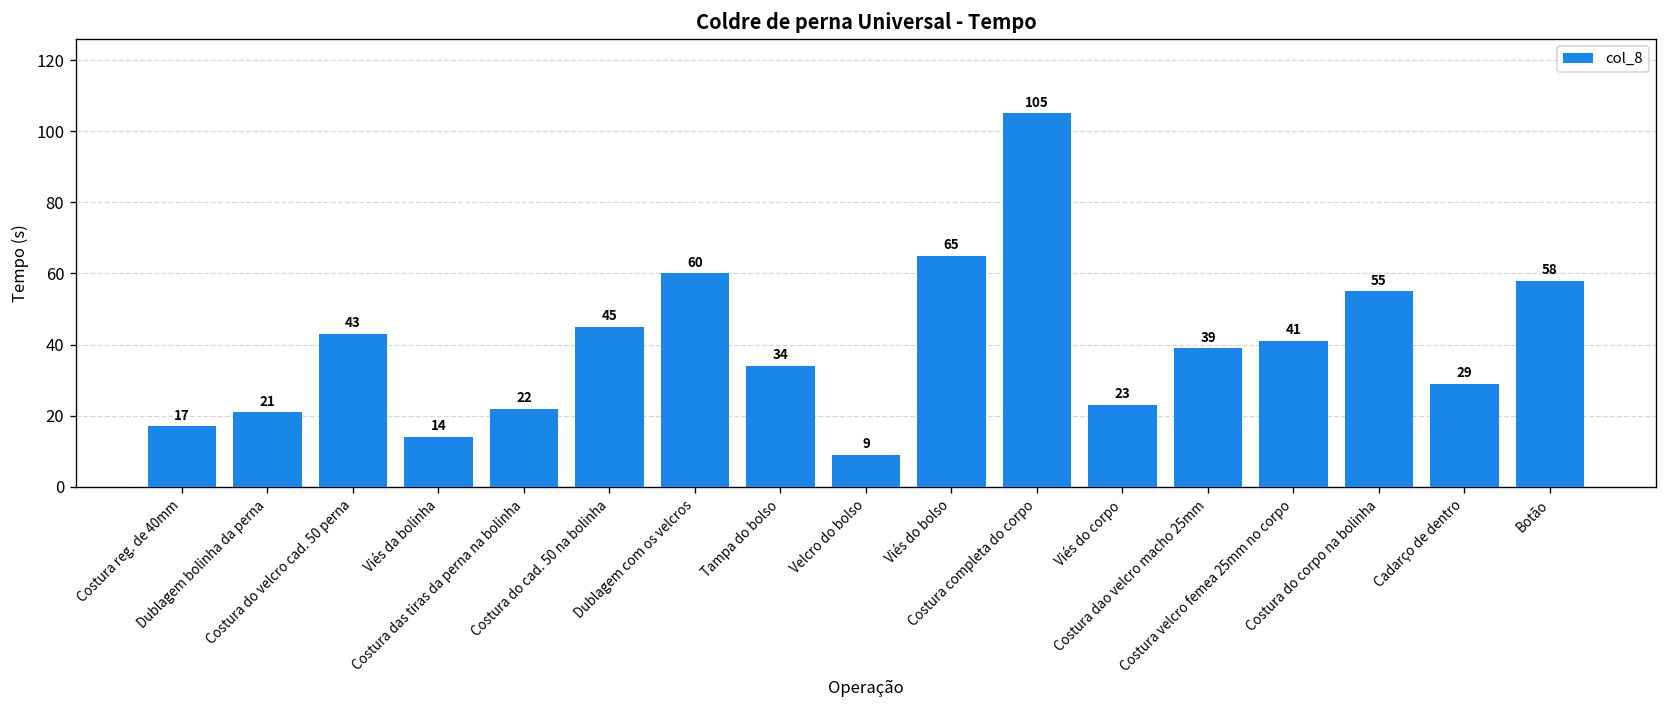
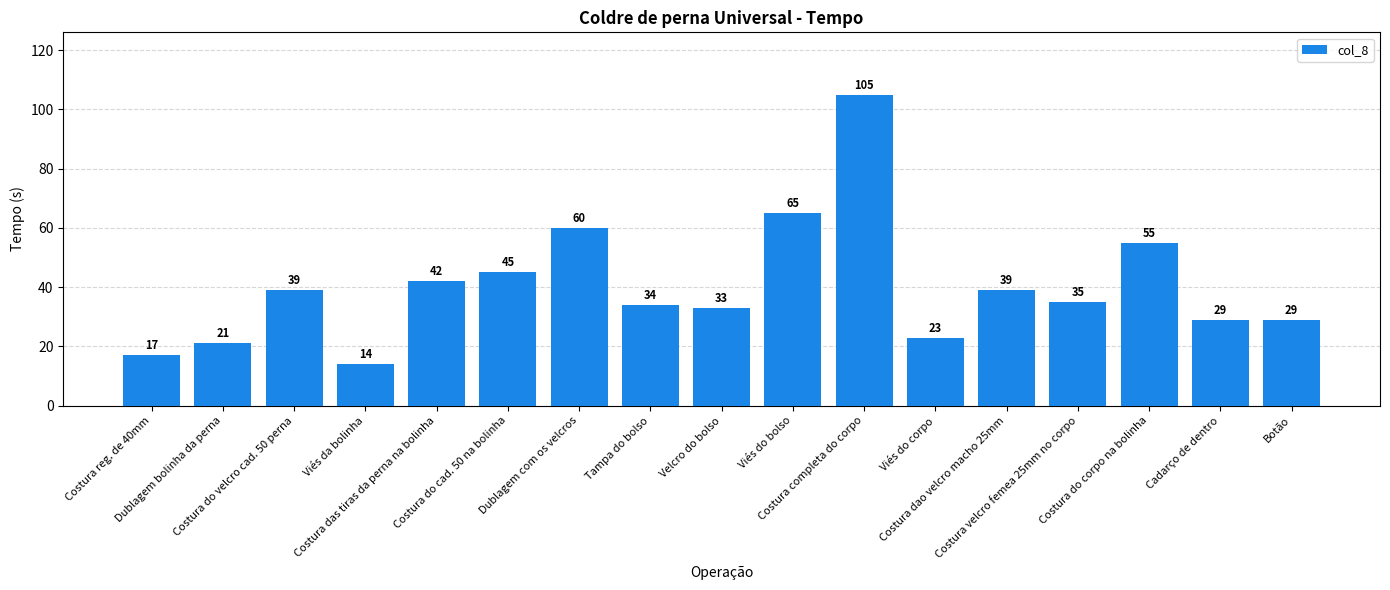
Costura do velcro cad. 50 perna: 43 -> 39
Costura das tiras da perna na bolinha: 22 -> 42
Velcro do bolso: 9 -> 33
Costura velcro femea 25mm no corpo: 41 -> 35
Botão: 58 -> 29
